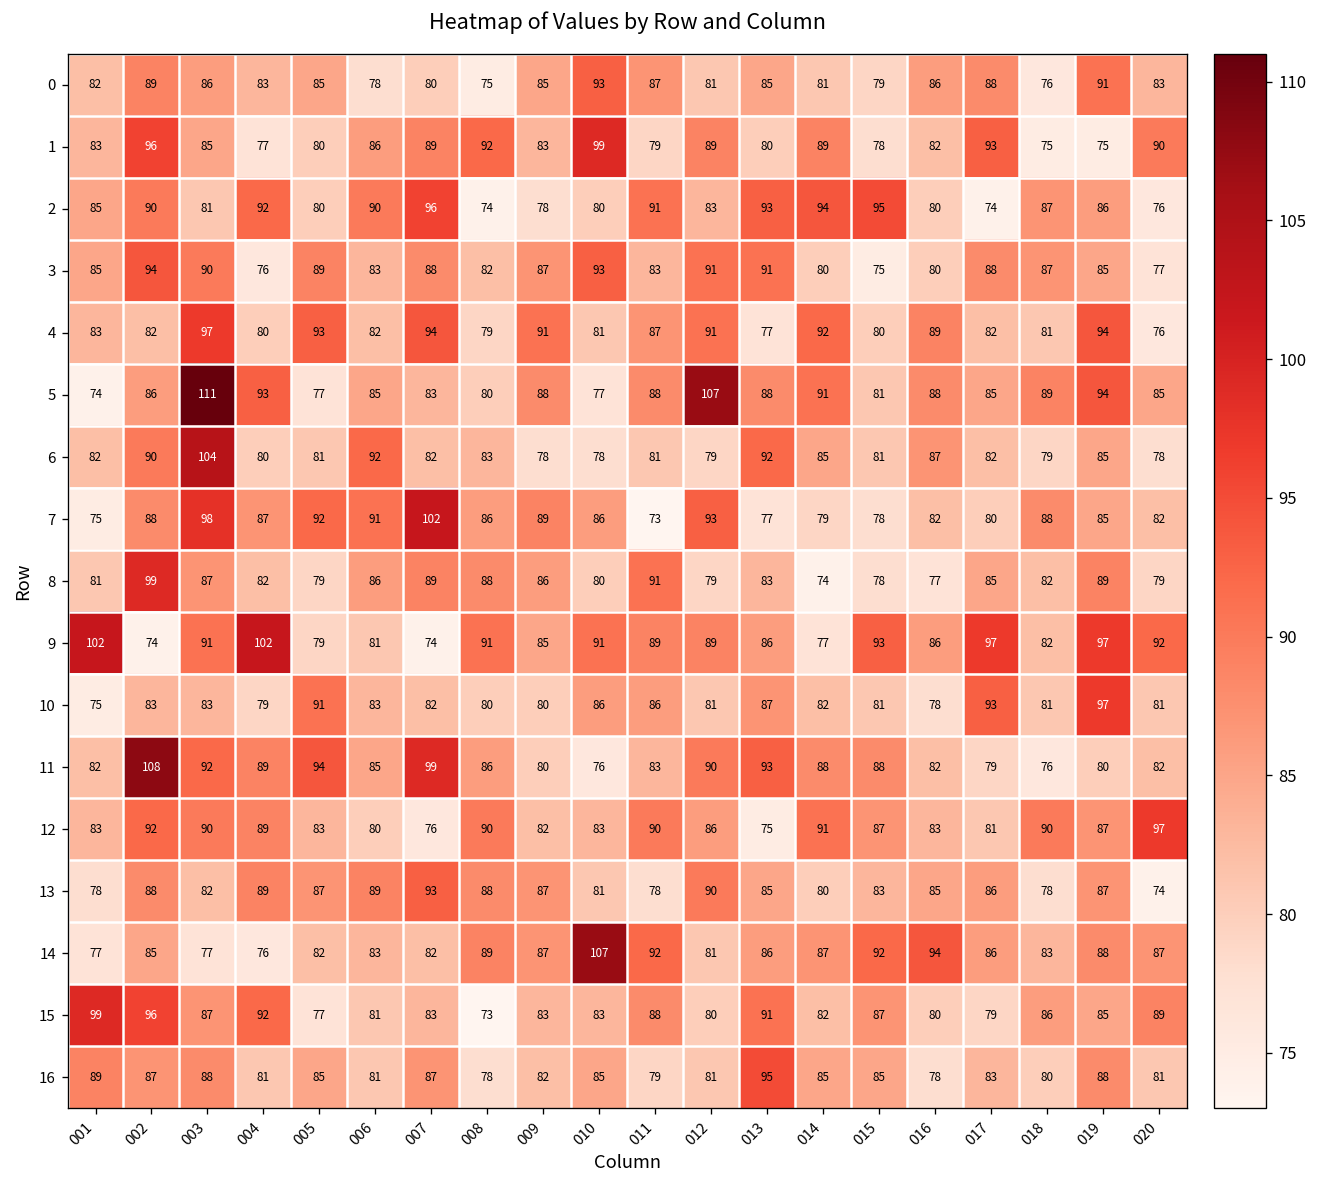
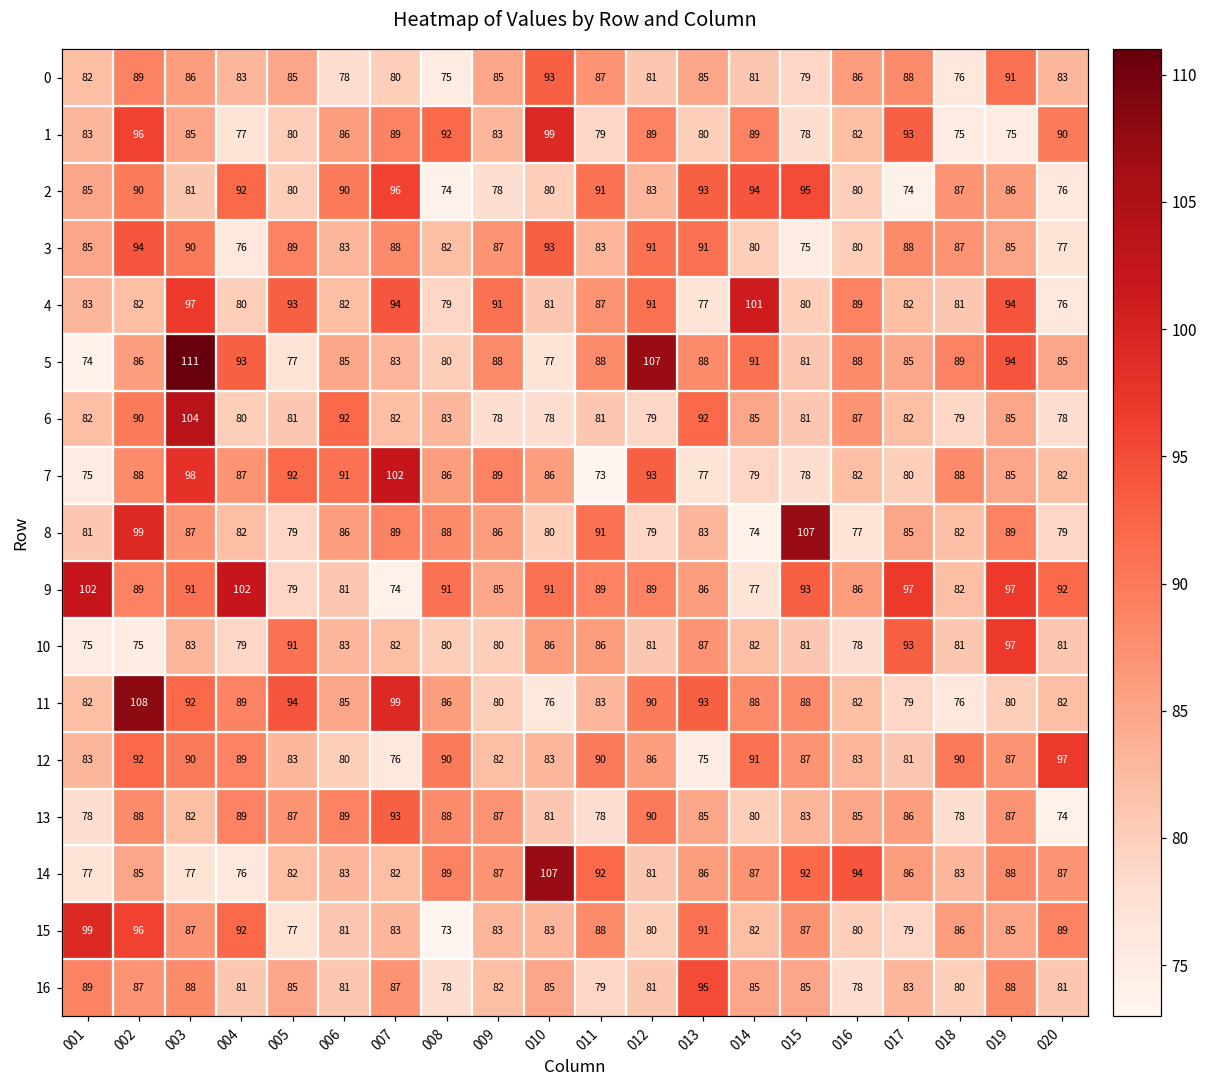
4, 014: 92 -> 101
8, 015: 78 -> 107
9, 002: 74 -> 89
10, 002: 83 -> 75
